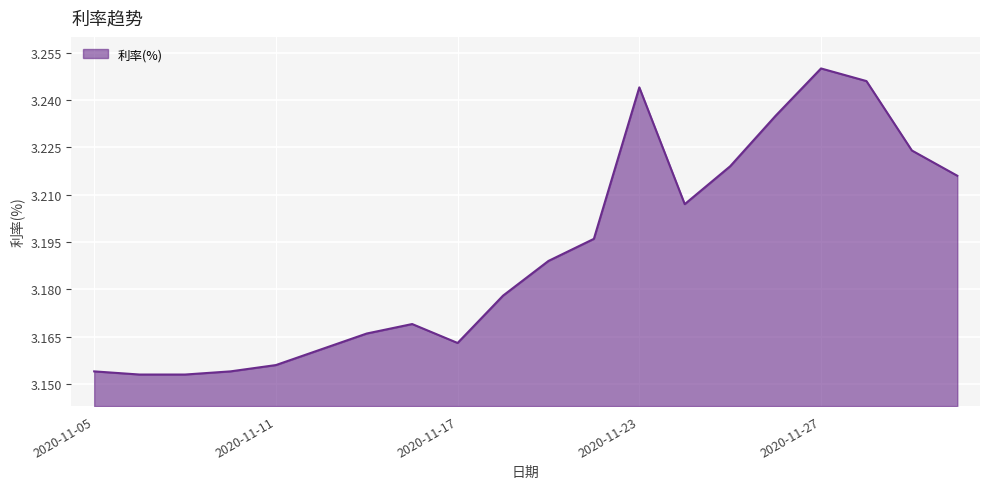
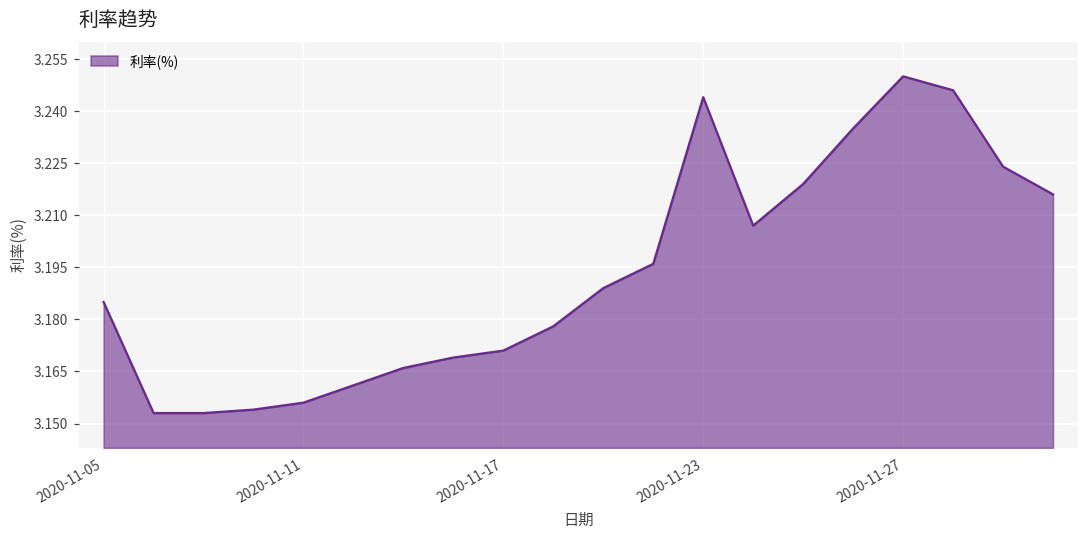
2020-11-05: 3.154 -> 3.185
2020-11-17: 3.163 -> 3.171
